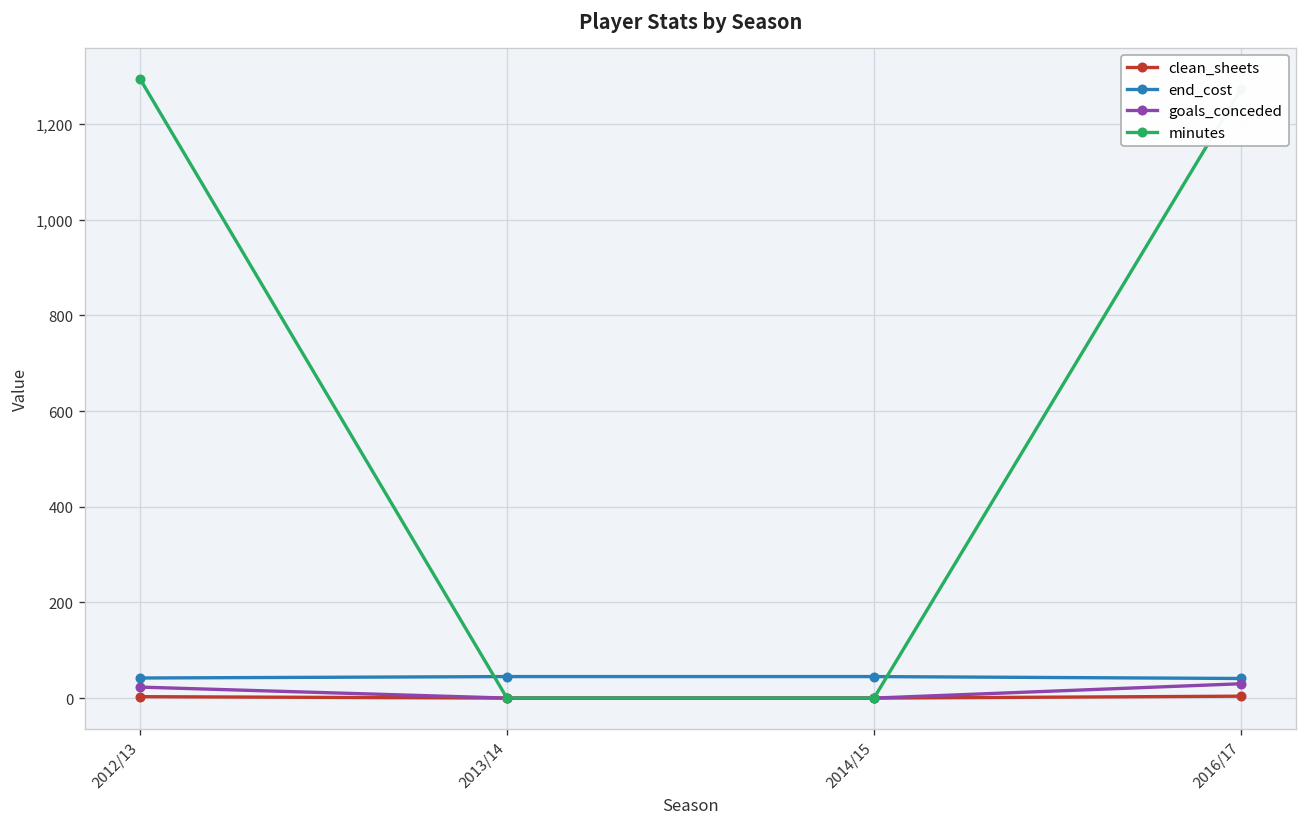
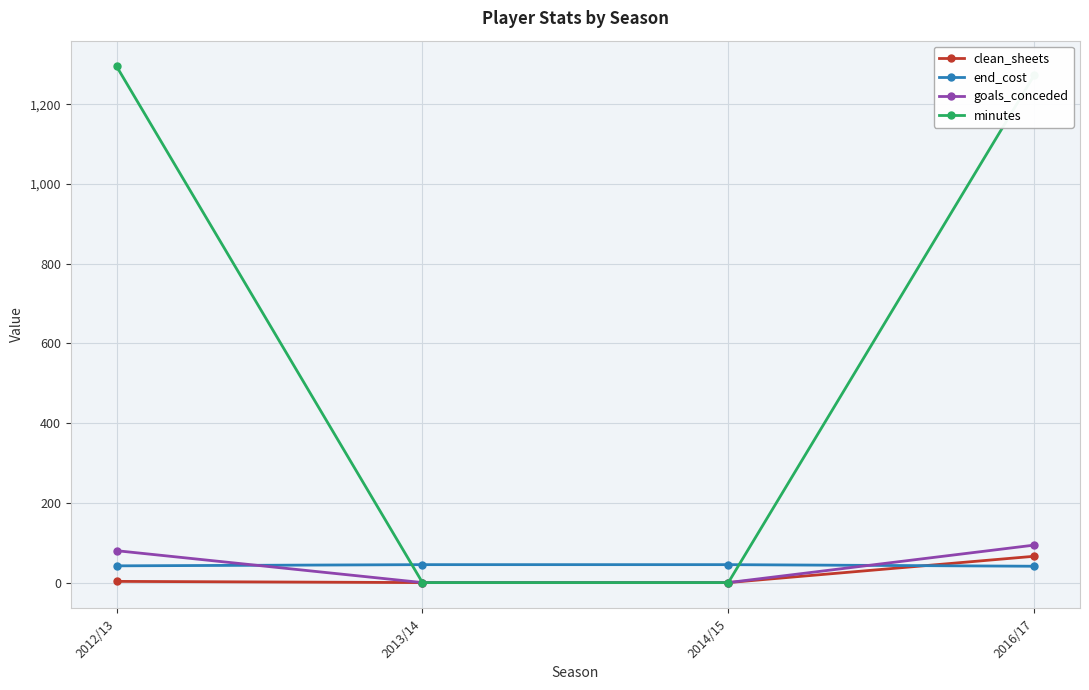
goals_conceded, 2012/13: 20 -> 80
clean_sheets, 2016/17: 0 -> 70
goals_conceded, 2016/17: 30 -> 90
